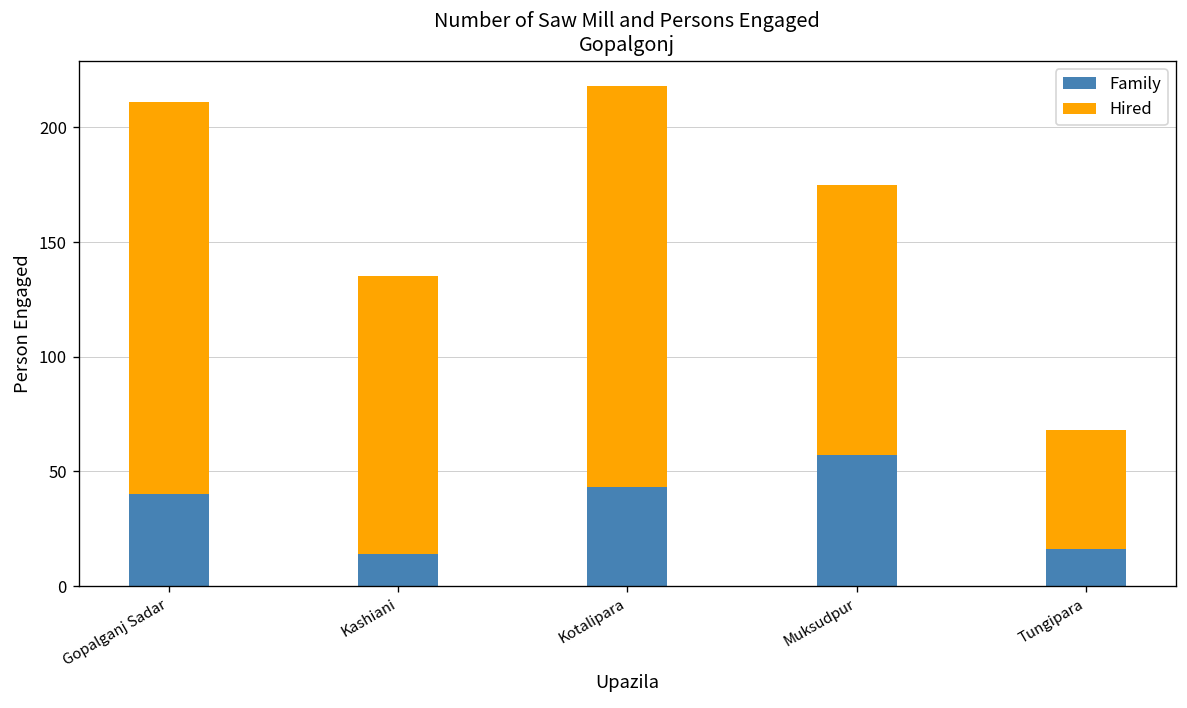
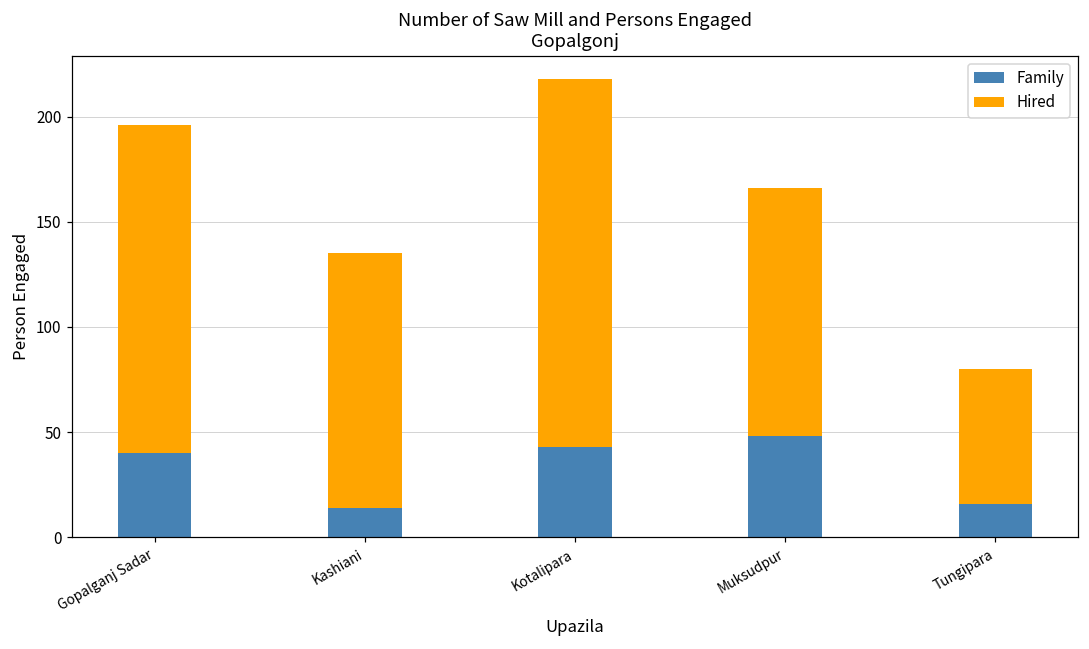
Hired, Gopalganj Sadar: 171 -> 156
Family, Muksudpur: 57 -> 48
Hired, Tungipara: 52 -> 64
